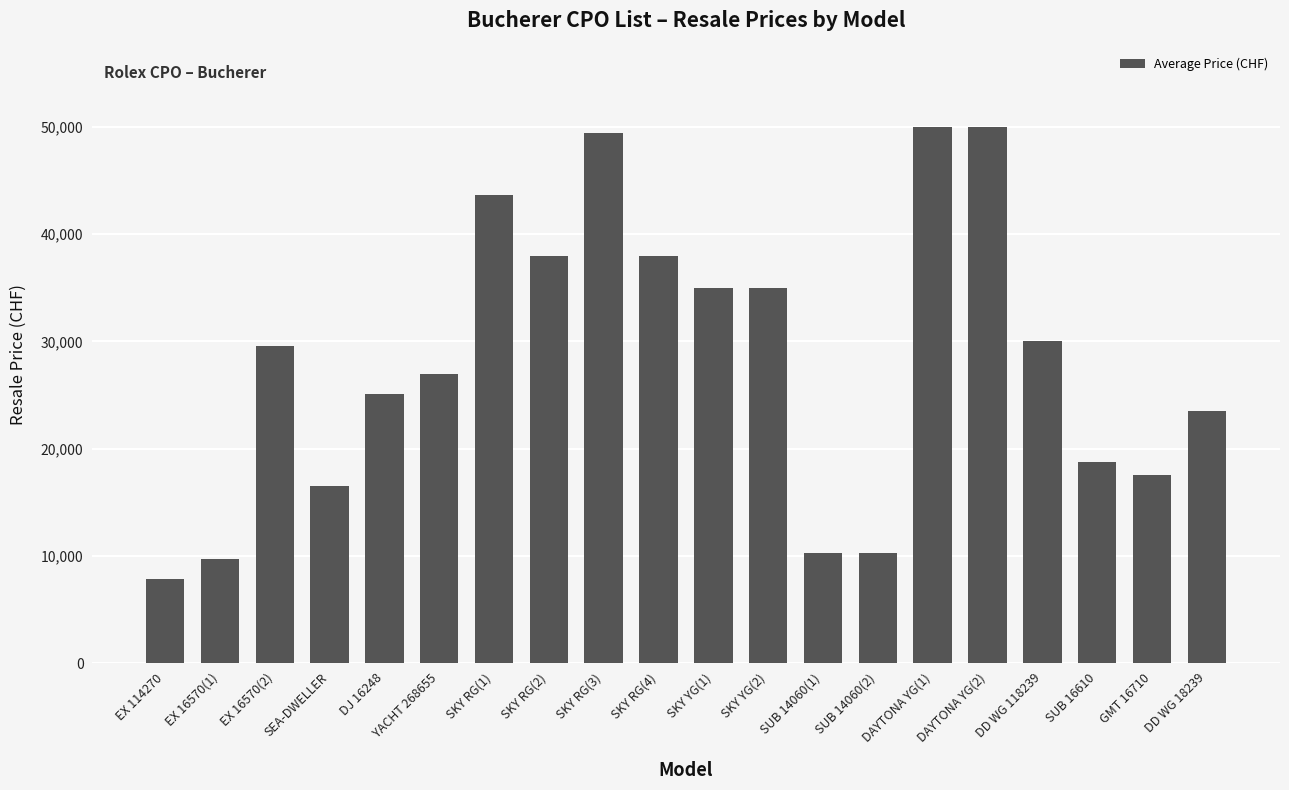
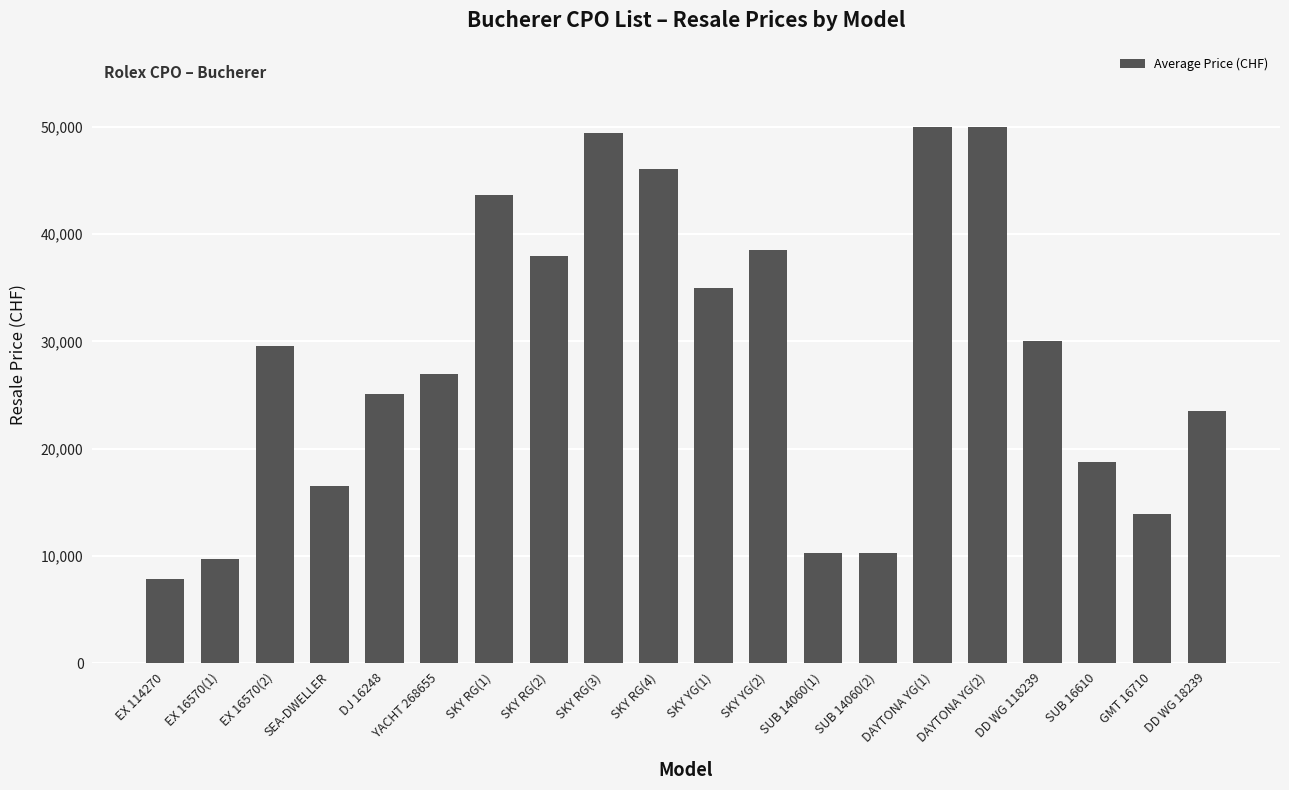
SKY RG(4): 38,000 -> 46,100
SKY YG(2): 35,000 -> 38,500
GMT 16710: 17,500 -> 13,900
